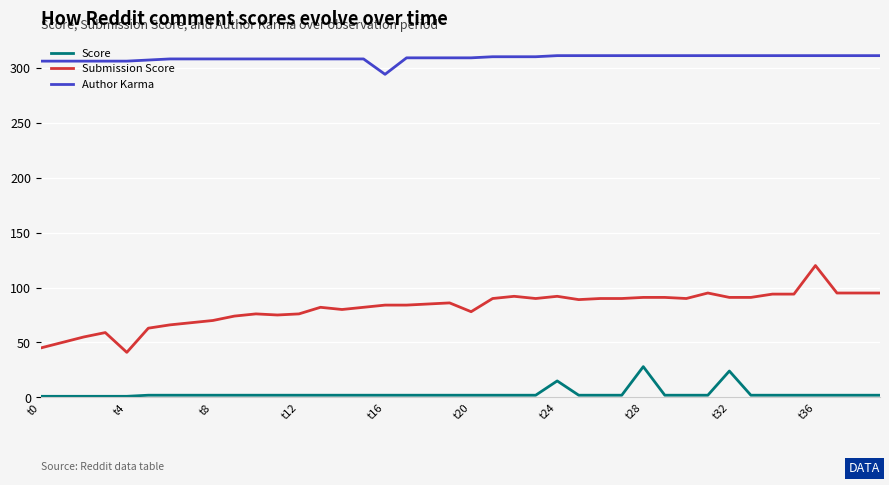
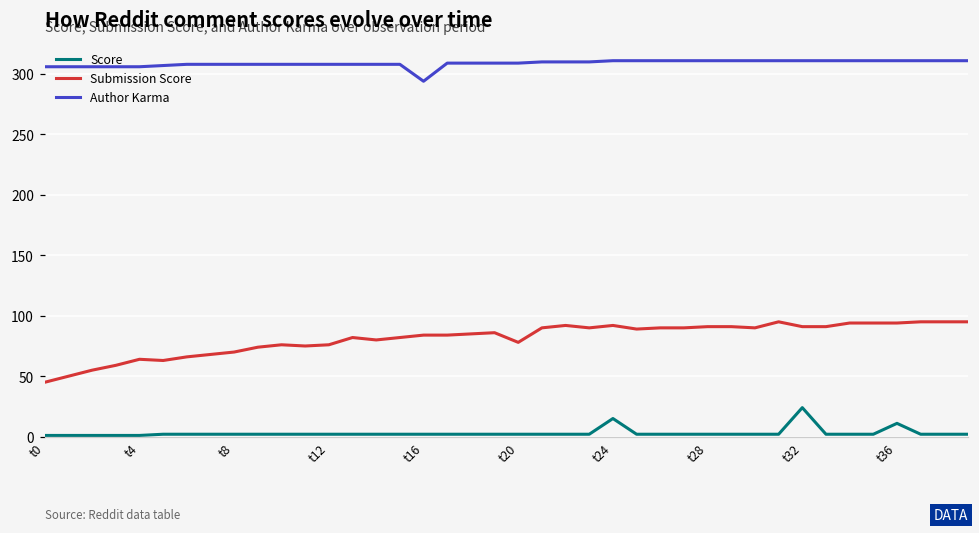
Submission Score, t4: 41 -> 64
Score, t28: 28 -> 2
Score, t36: 2 -> 11
Submission Score, t36: 120 -> 94
